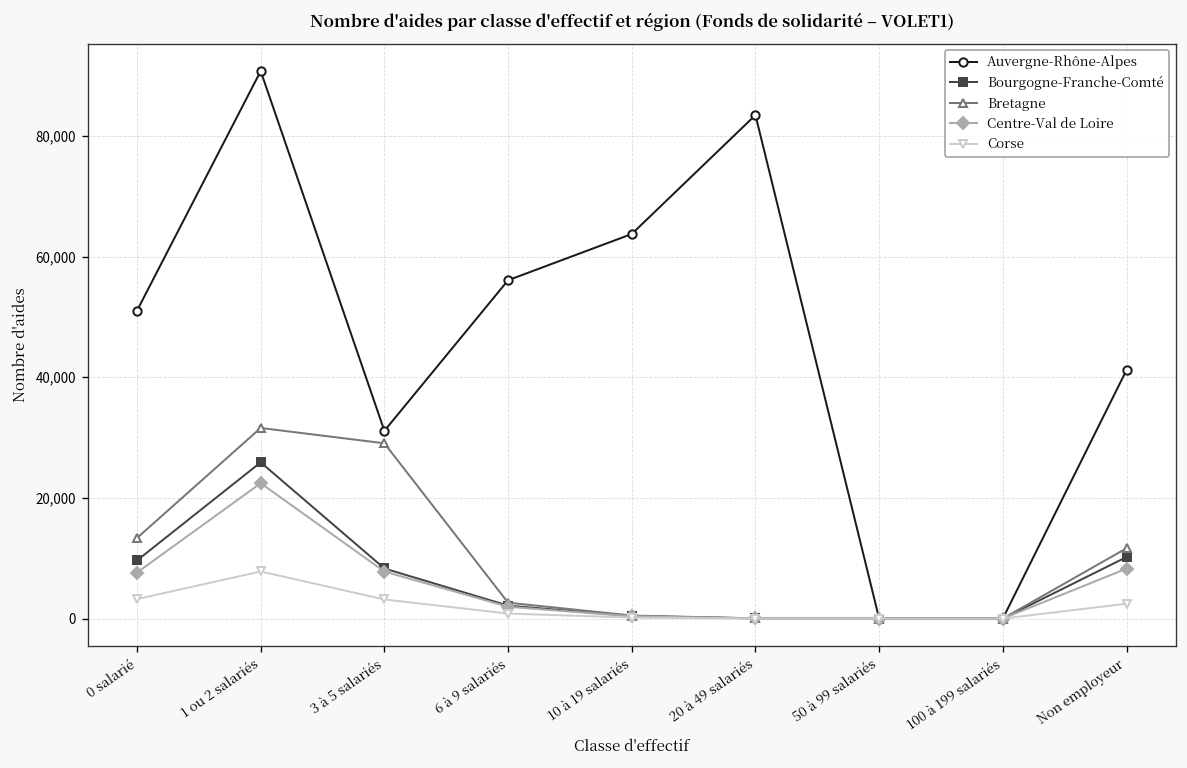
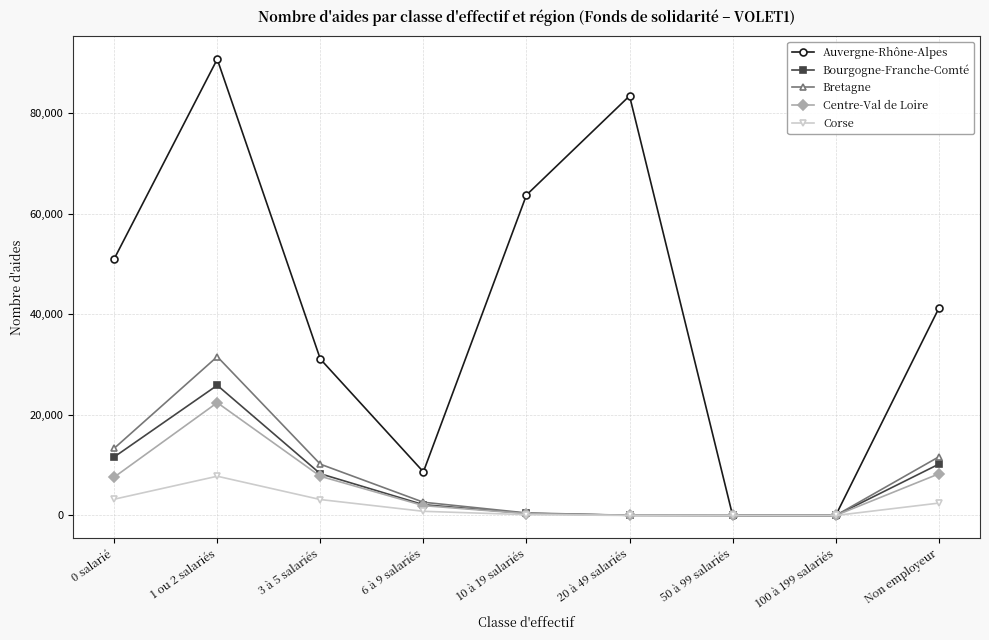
Bourgogne-Franche-Comté, 0 salarié: 10,000 -> 12,000
Bretagne, 3 à 5 salariés: 29,000 -> 10,000
Auvergne-Rhône-Alpes, 6 à 9 salariés: 56,000 -> 9,000
